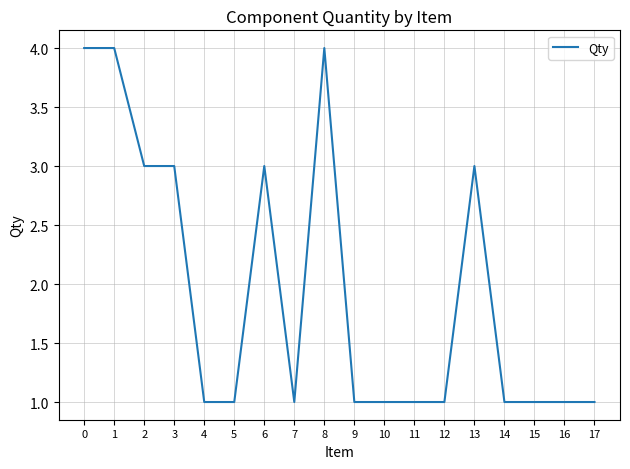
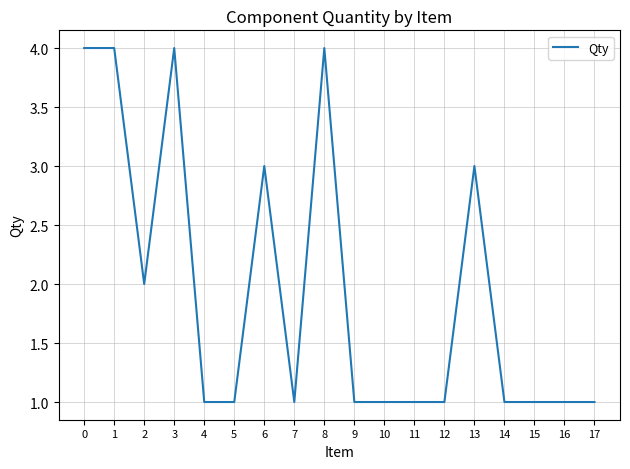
2: 3 -> 2
3: 3 -> 4
